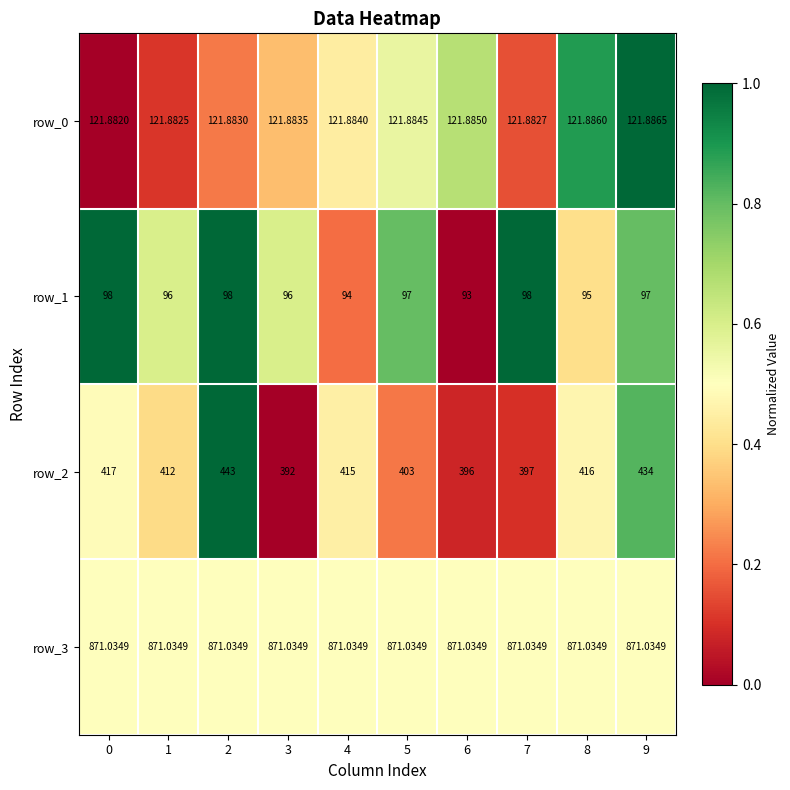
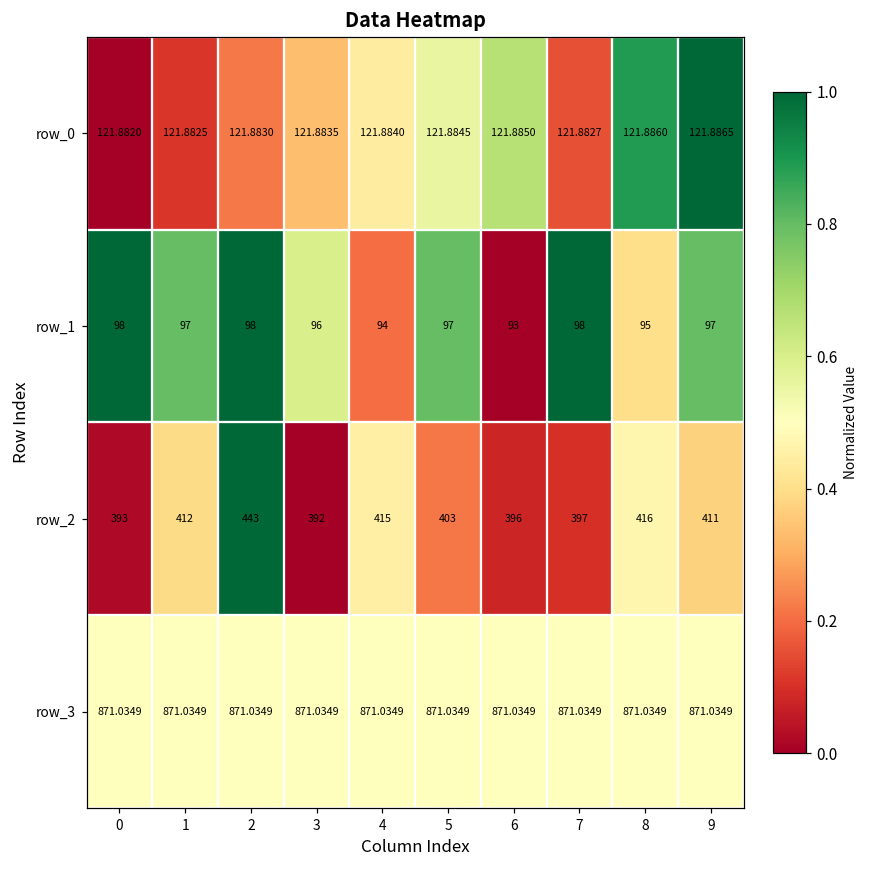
row_1, 1: 96 -> 97
row_2, 0: 417 -> 393
row_2, 9: 434 -> 411
